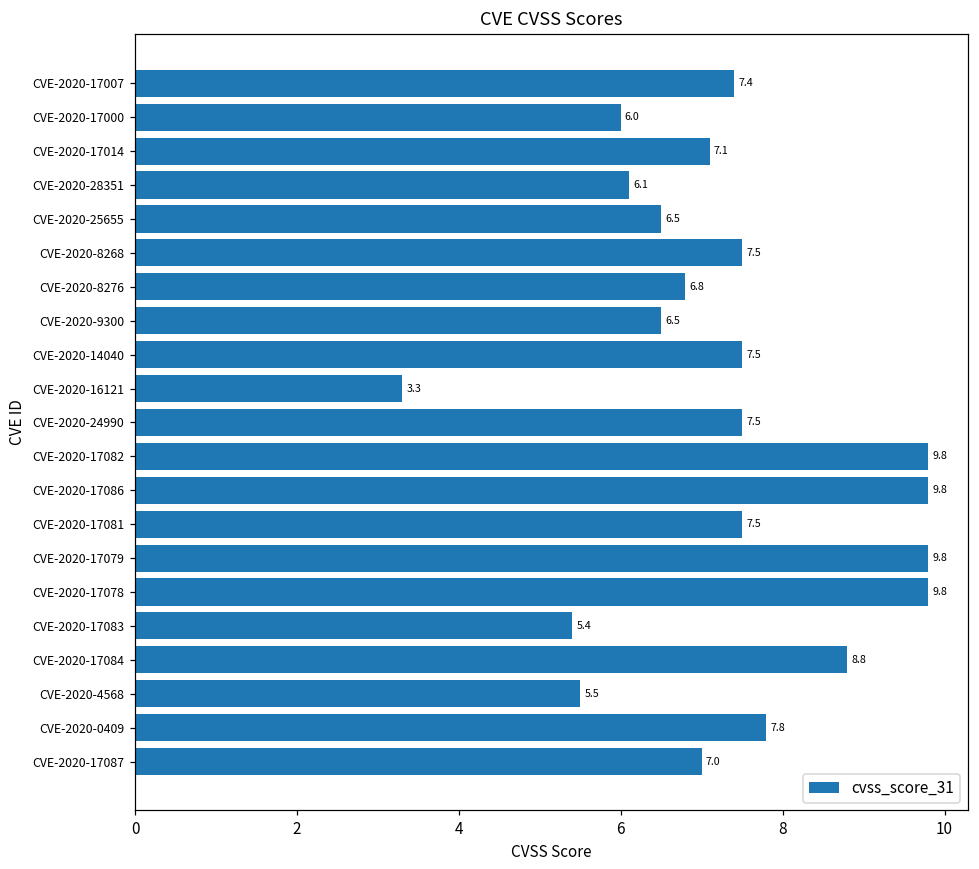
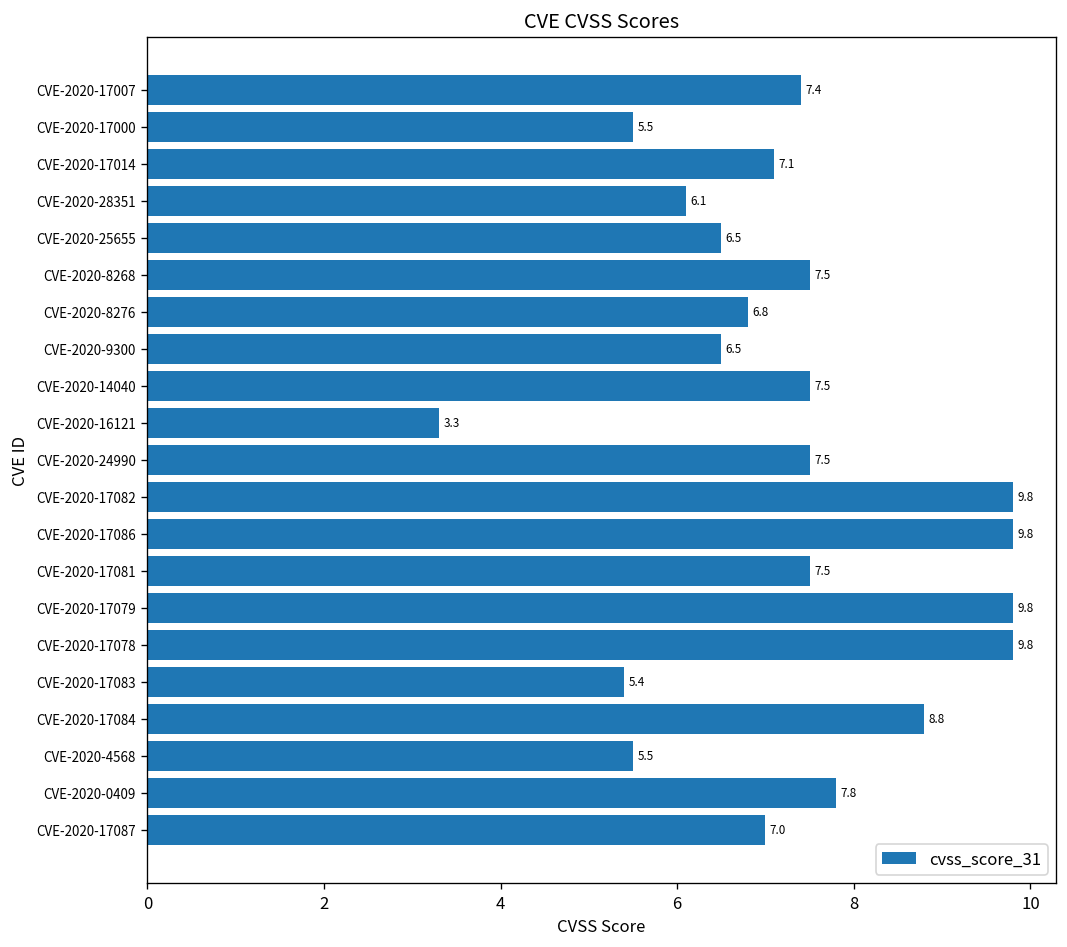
CVE-2020-17000: 6.0 -> 5.5
